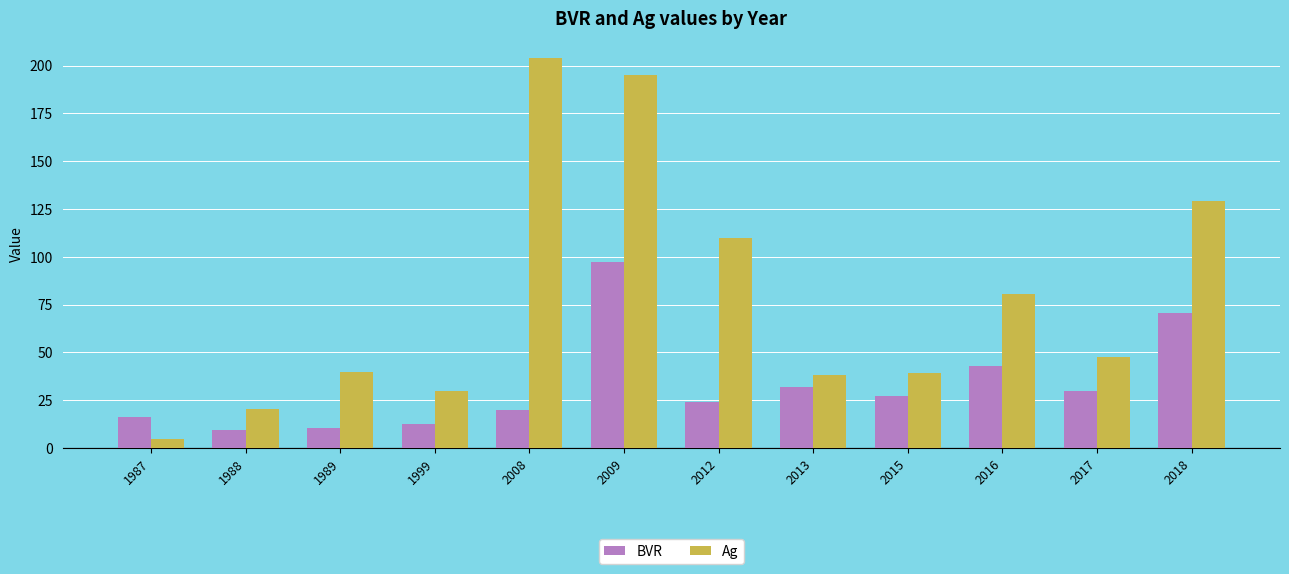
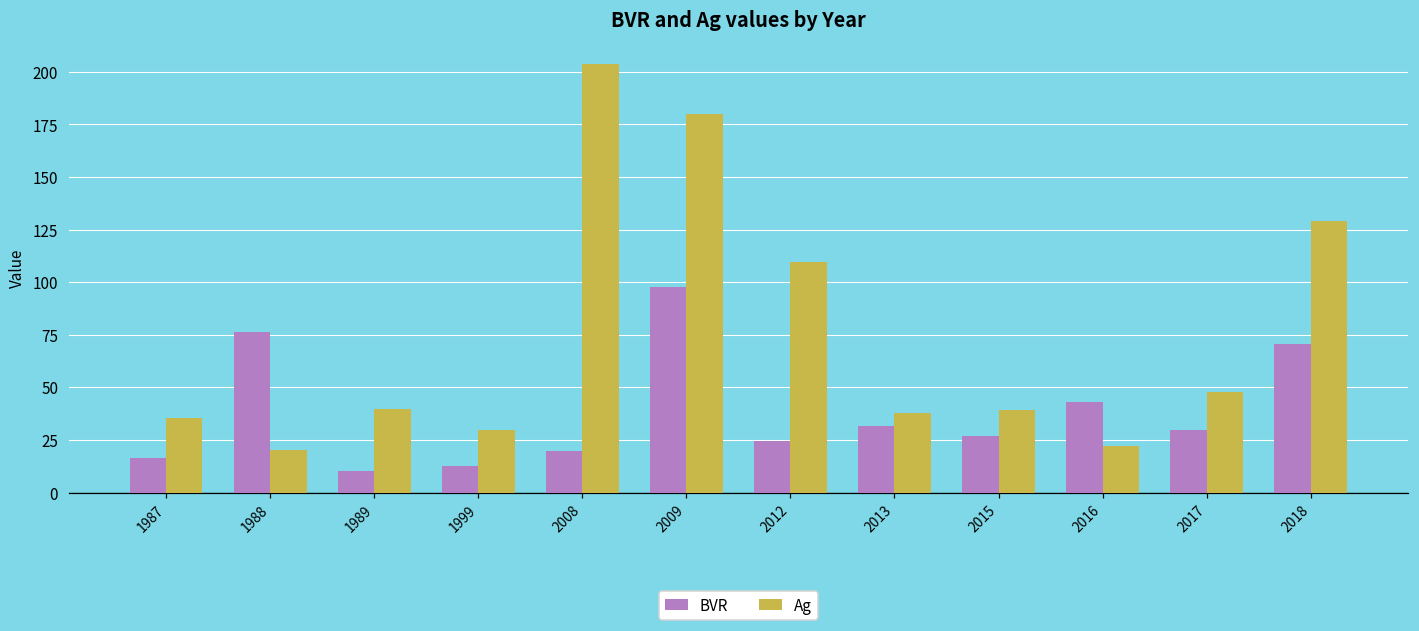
Ag, 1987: 5 -> 36
BVR, 1988: 10 -> 76
Ag, 2009: 195 -> 180
Ag, 2016: 81 -> 22
